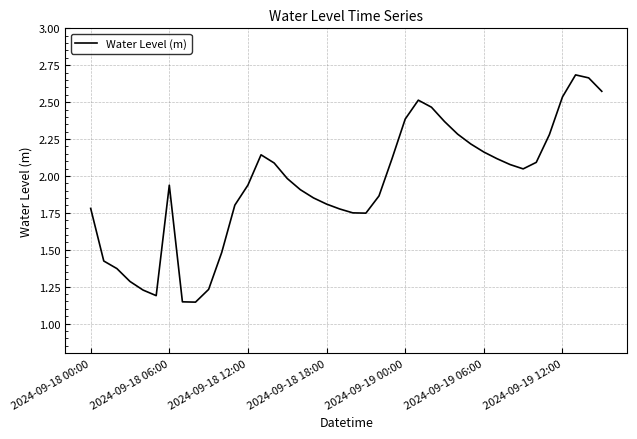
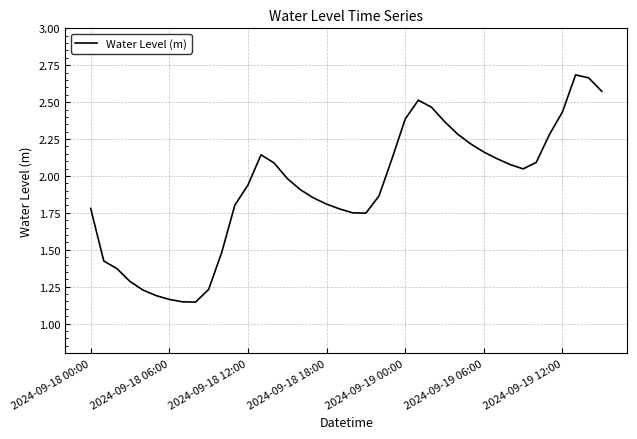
2024-09-18 06:00: 1.94 -> 1.16
2024-09-19 12:00: 2.54 -> 2.43
